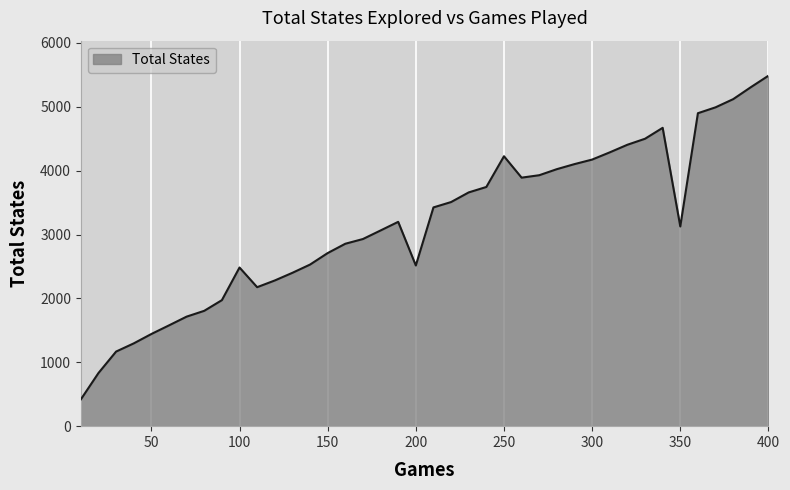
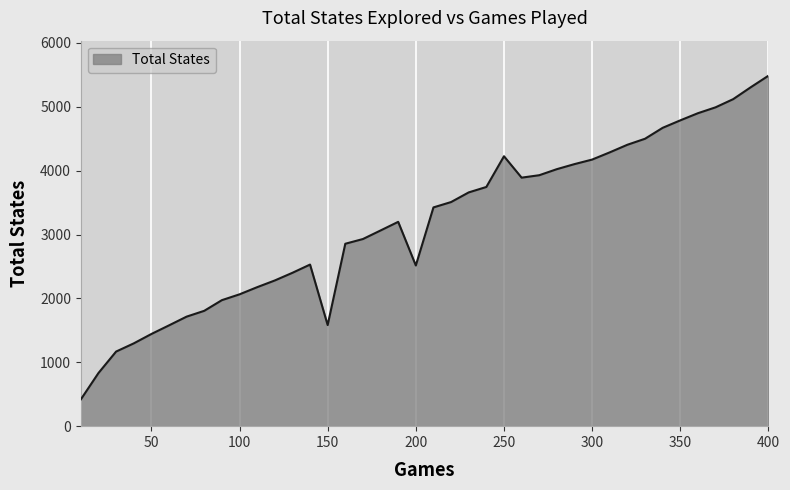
100: 2500 -> 2100
150: 2700 -> 1600
350: 3100 -> 4800
